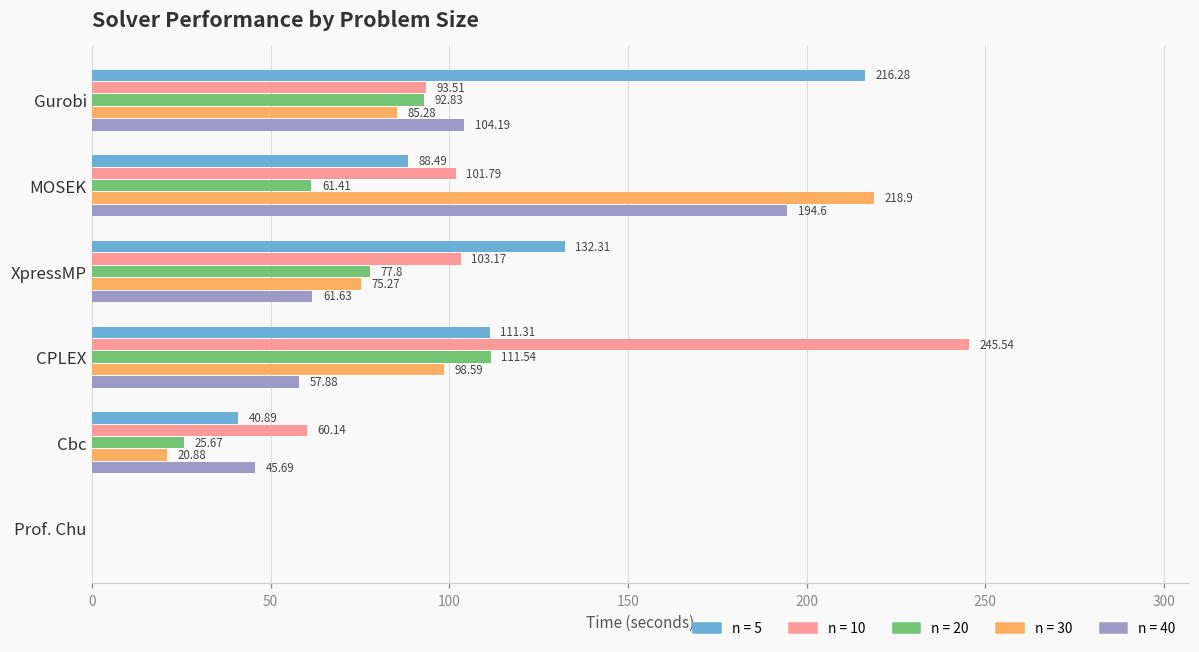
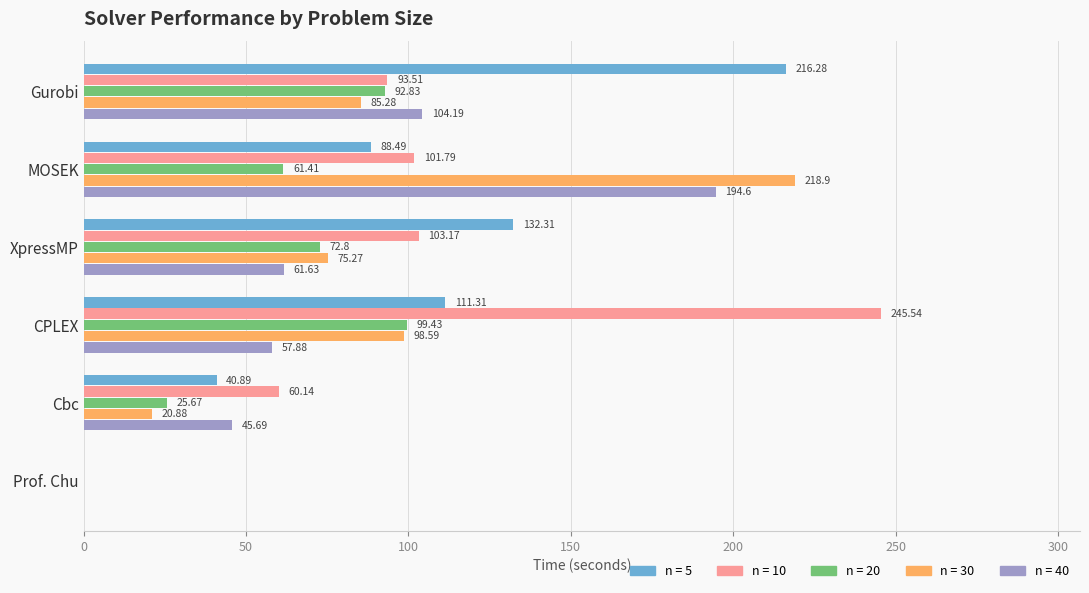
n = 20, XpressMP: 77.8 -> 72.8
n = 20, CPLEX: 111.54 -> 99.43
